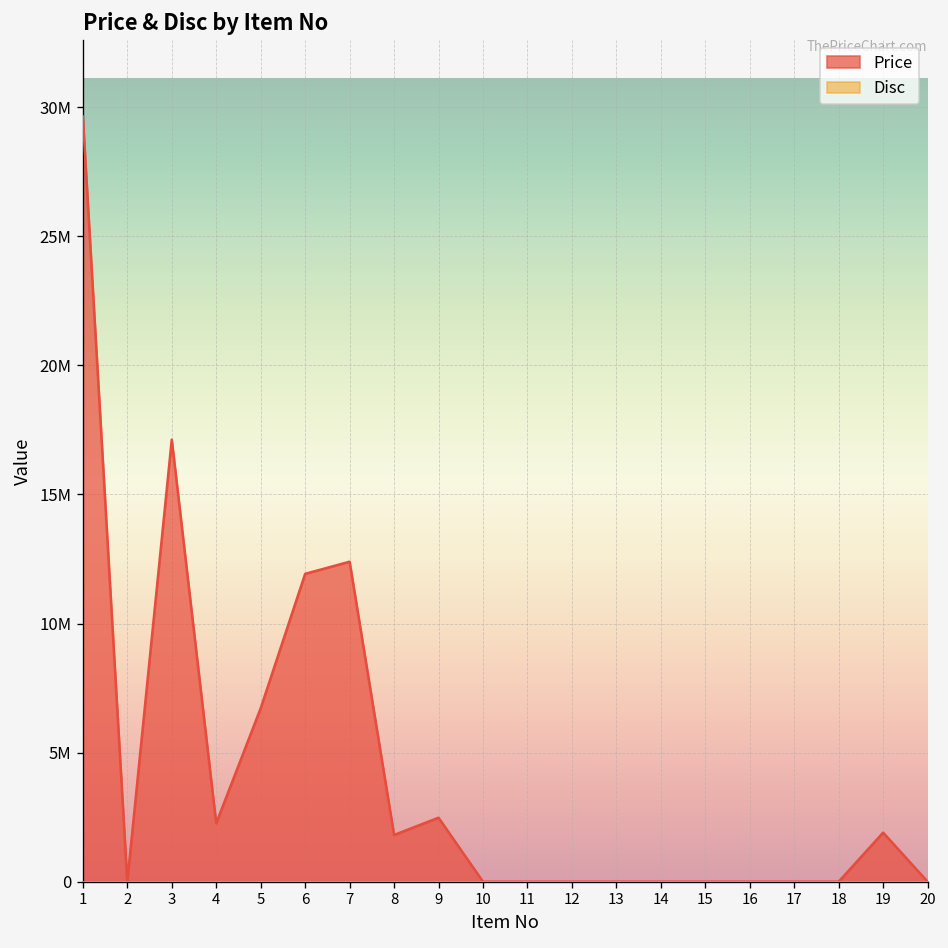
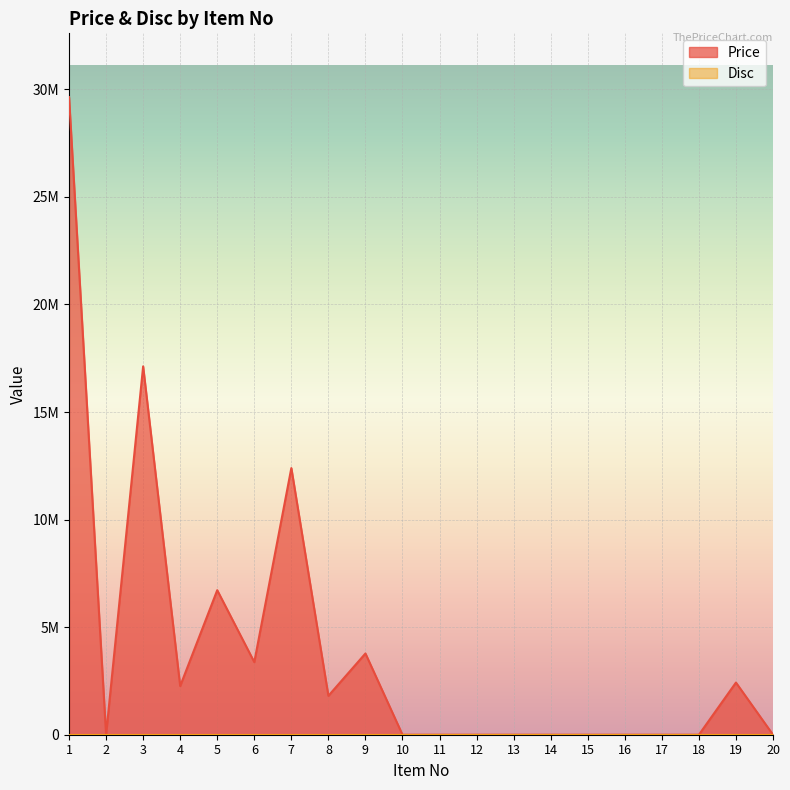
Price, 6: 11900000 -> 3400000
Price, 9: 2500000 -> 3800000
Price, 19: 1900000 -> 2400000
